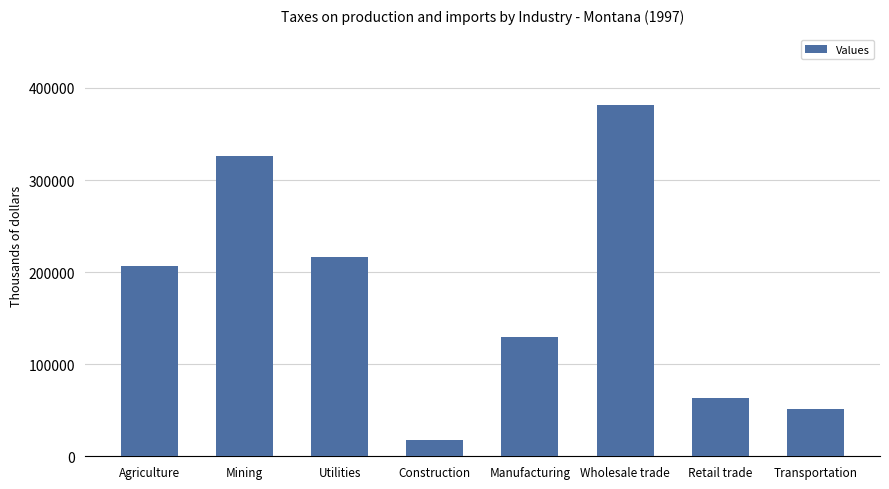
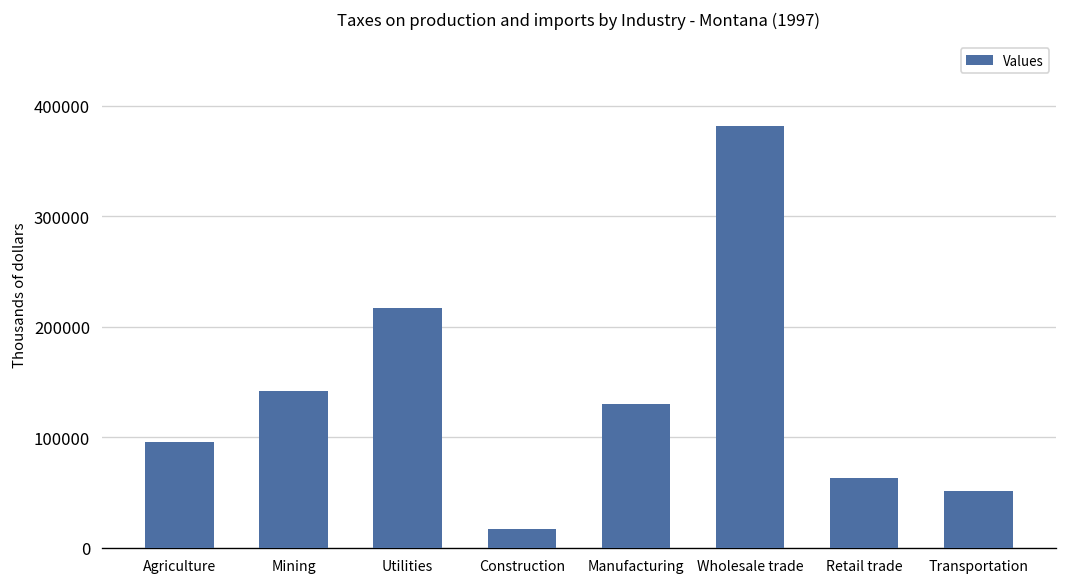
Agriculture: 210000 -> 100000
Mining: 330000 -> 140000
